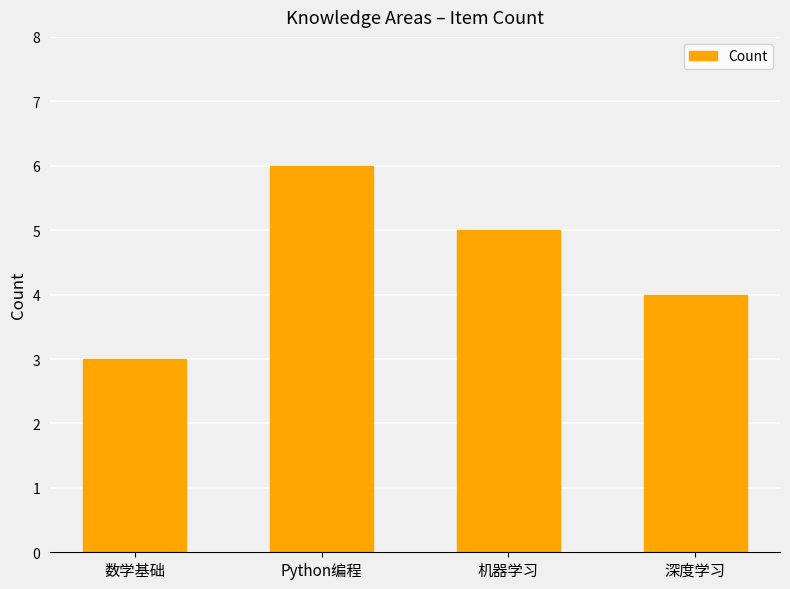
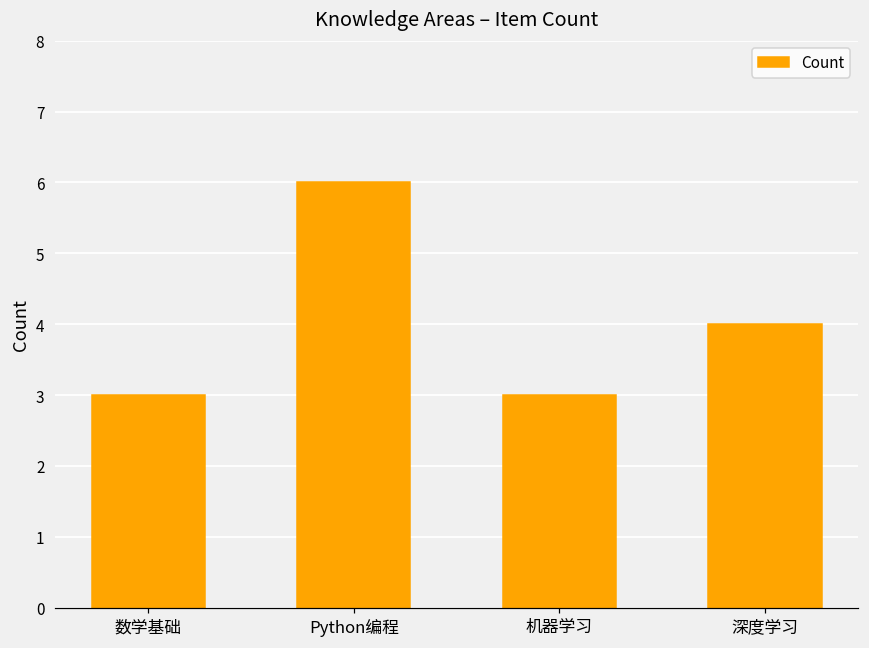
机器学习: 5 -> 3
